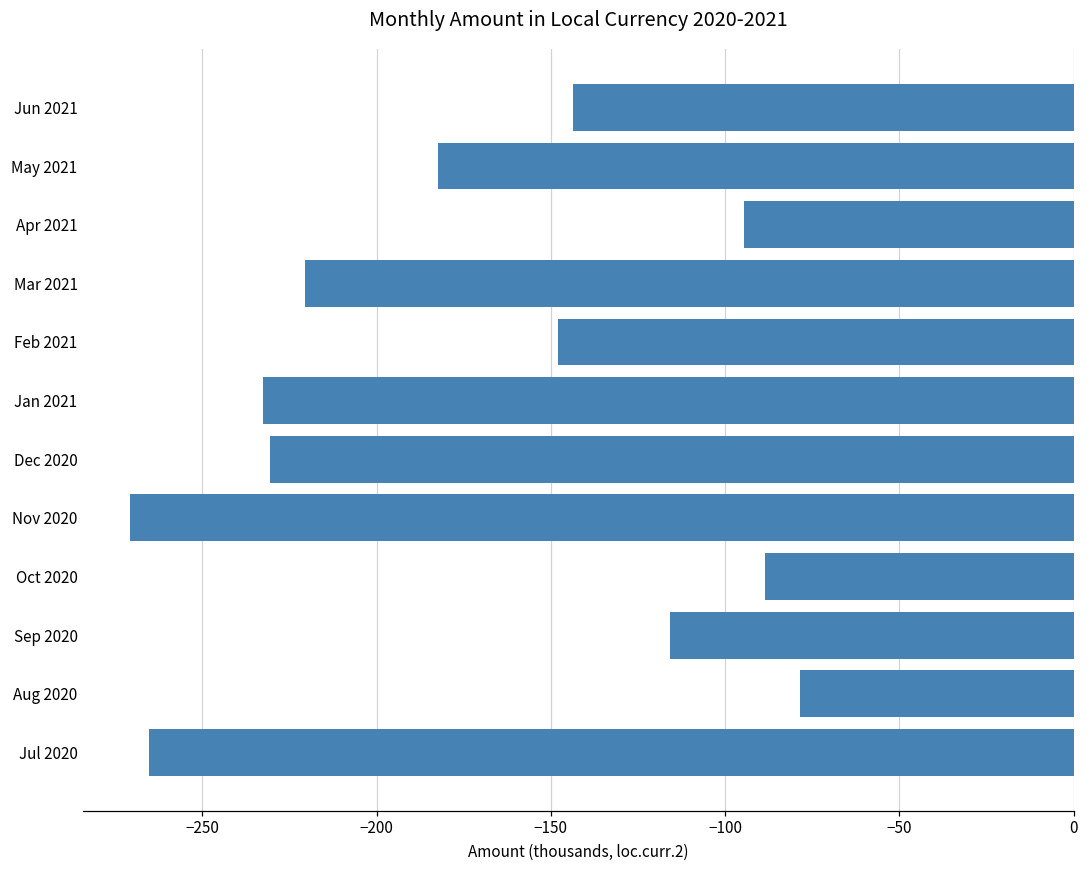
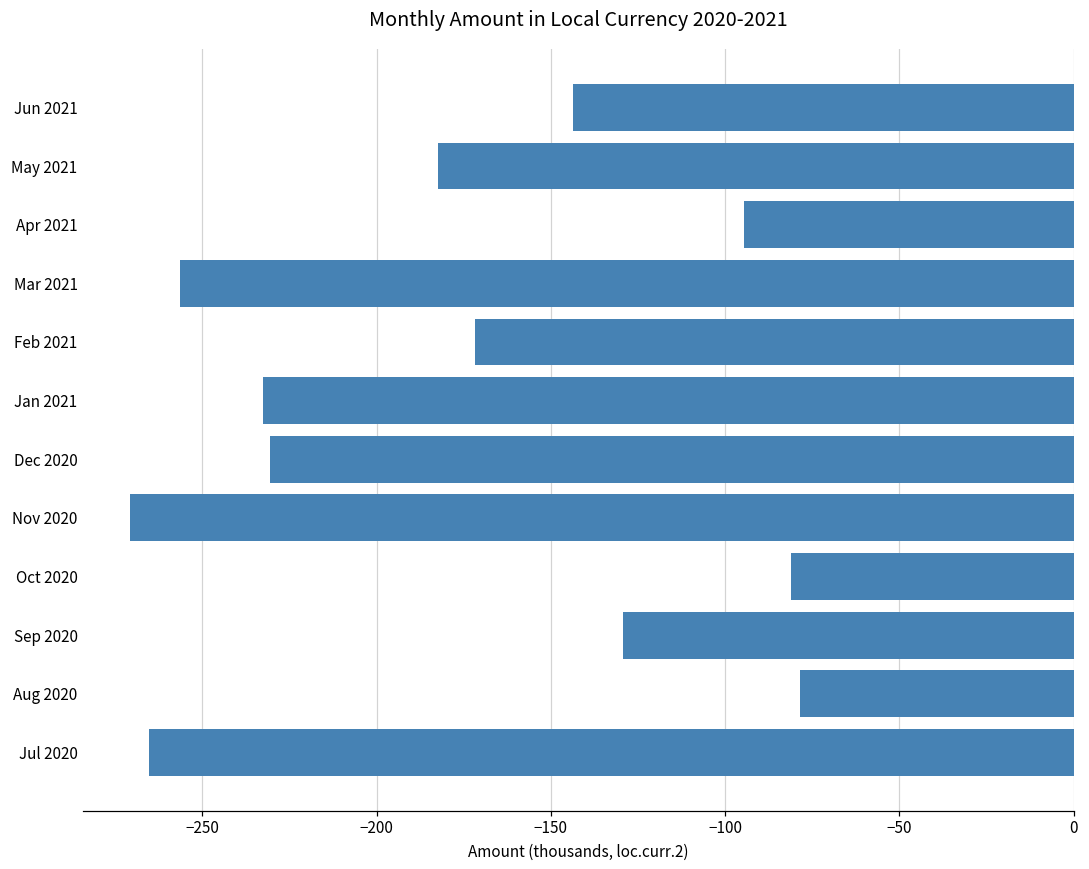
Mar 2021: -221 -> -256
Feb 2021: -148 -> -172
Oct 2020: -89 -> -81
Sep 2020: -116 -> -129
